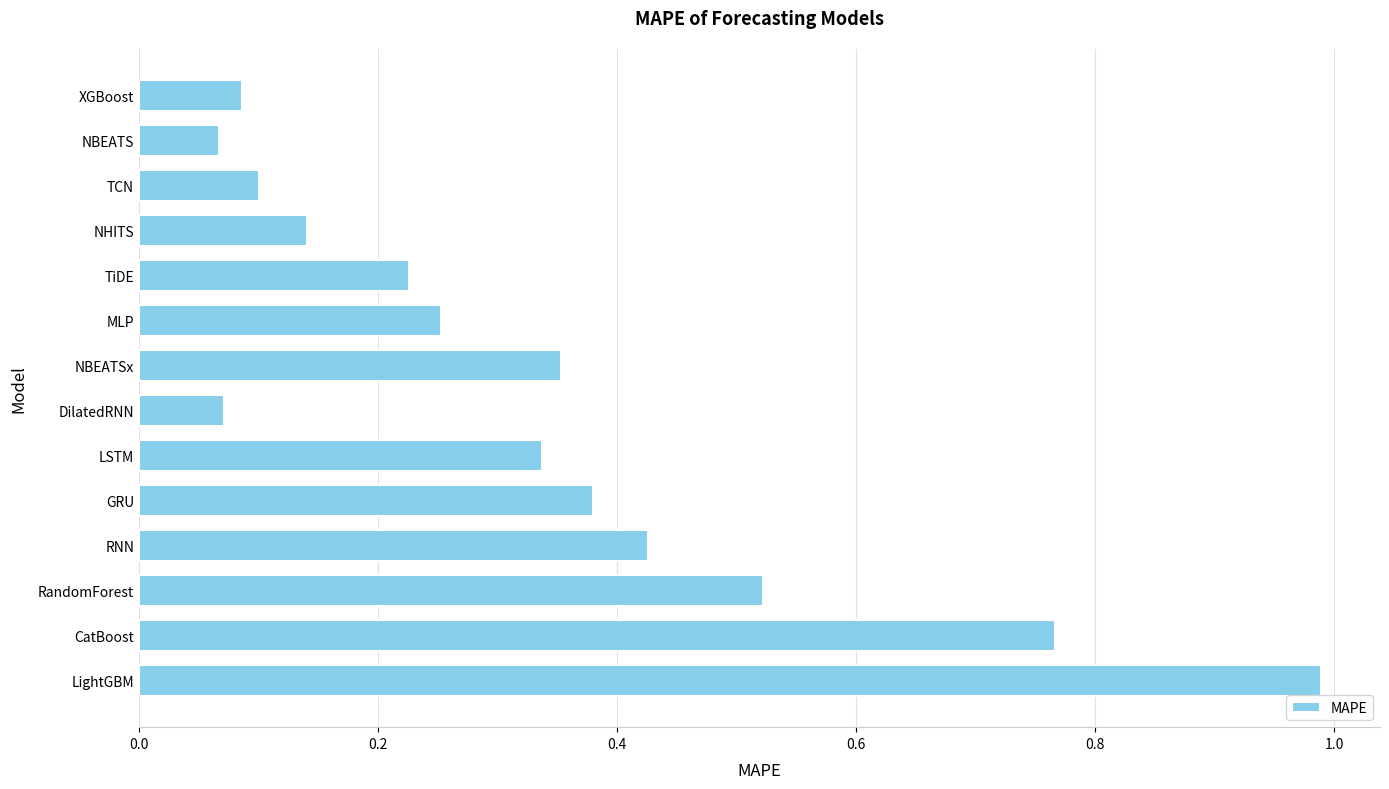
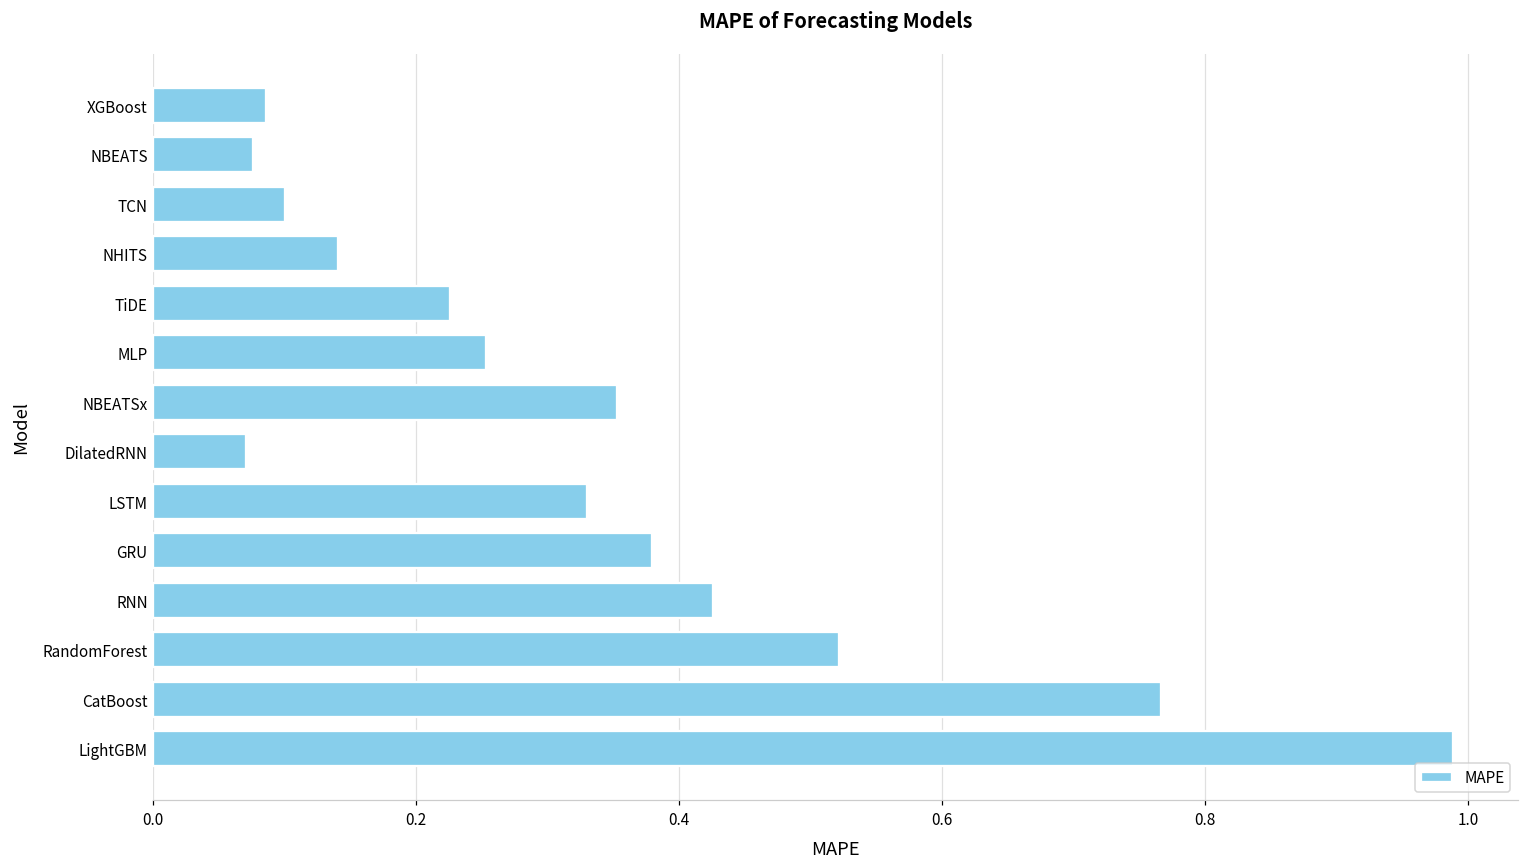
NBEATS: 0.067 -> 0.076
LSTM: 0.337 -> 0.330
